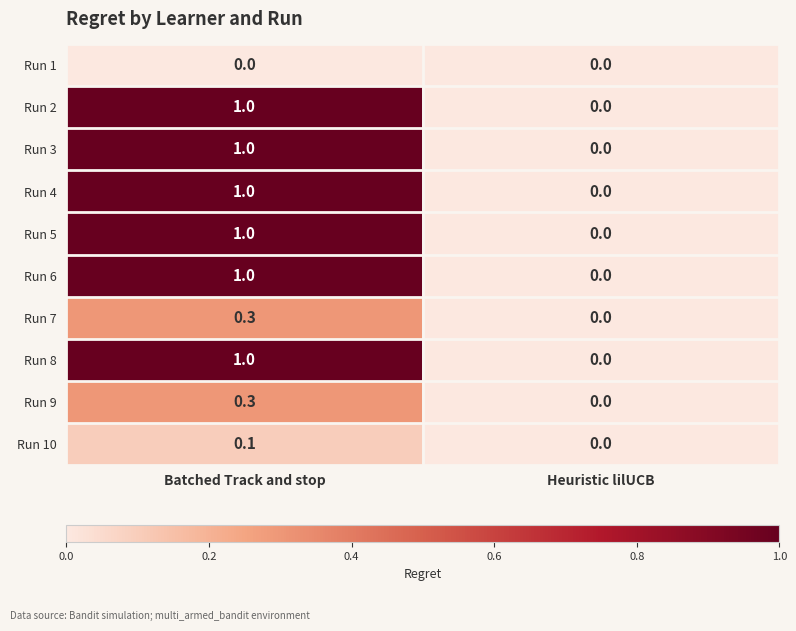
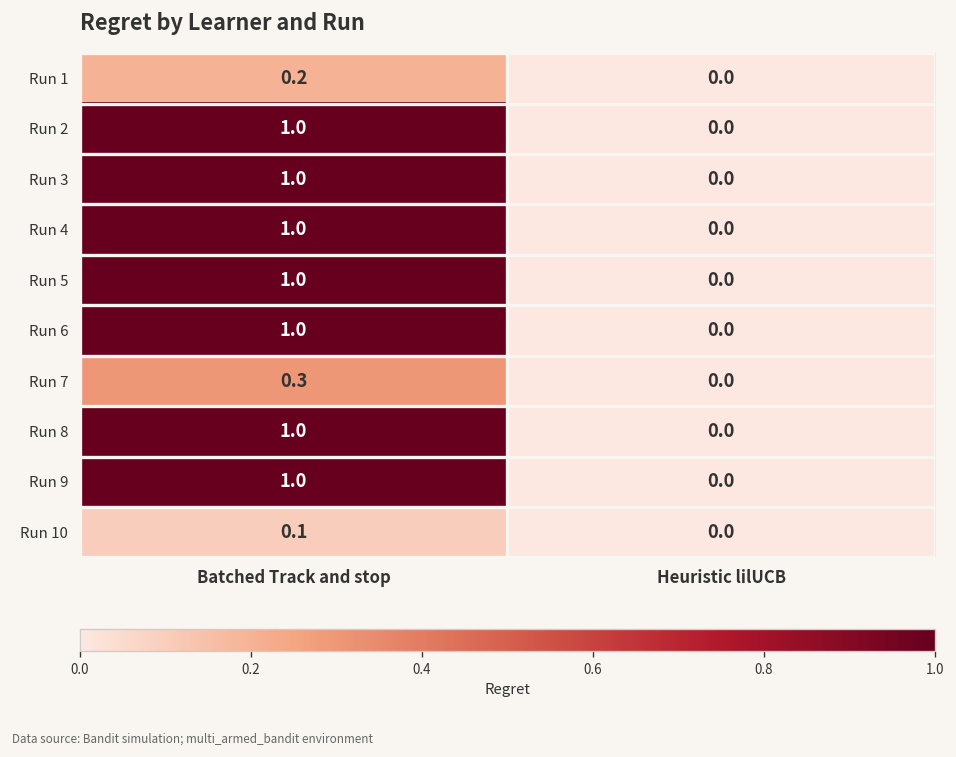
Run 1, Batched Track and stop: 0.0 -> 0.2
Run 9, Batched Track and stop: 0.3 -> 1.0
